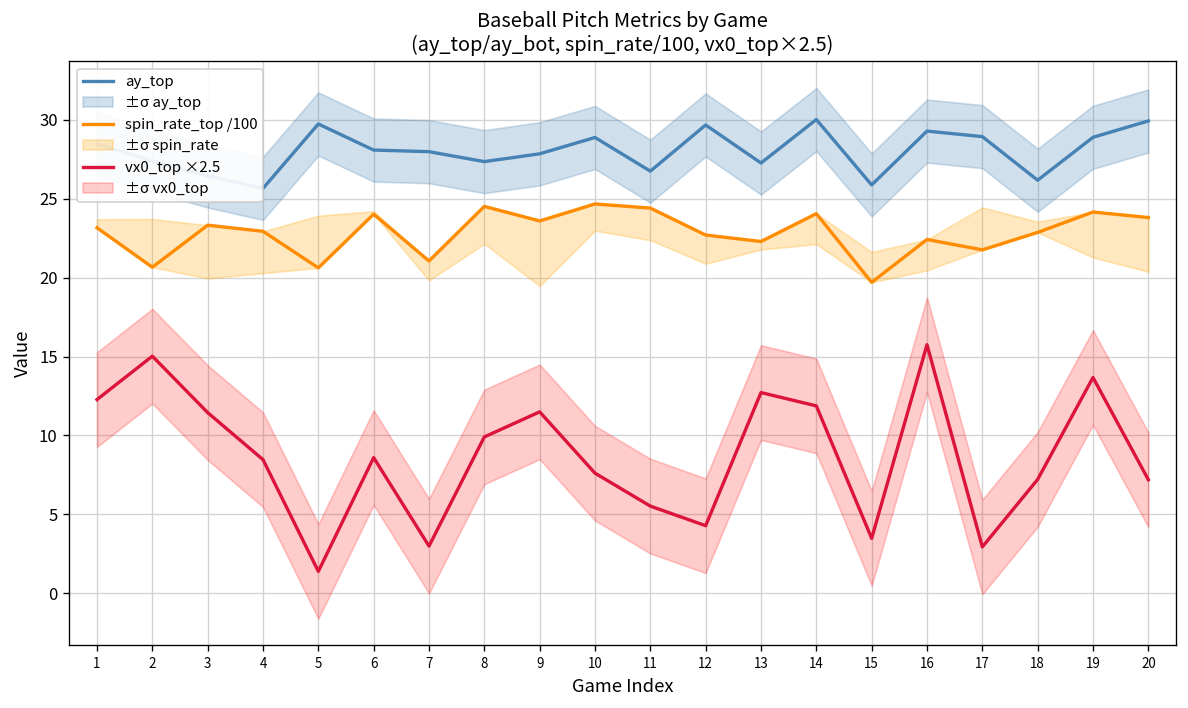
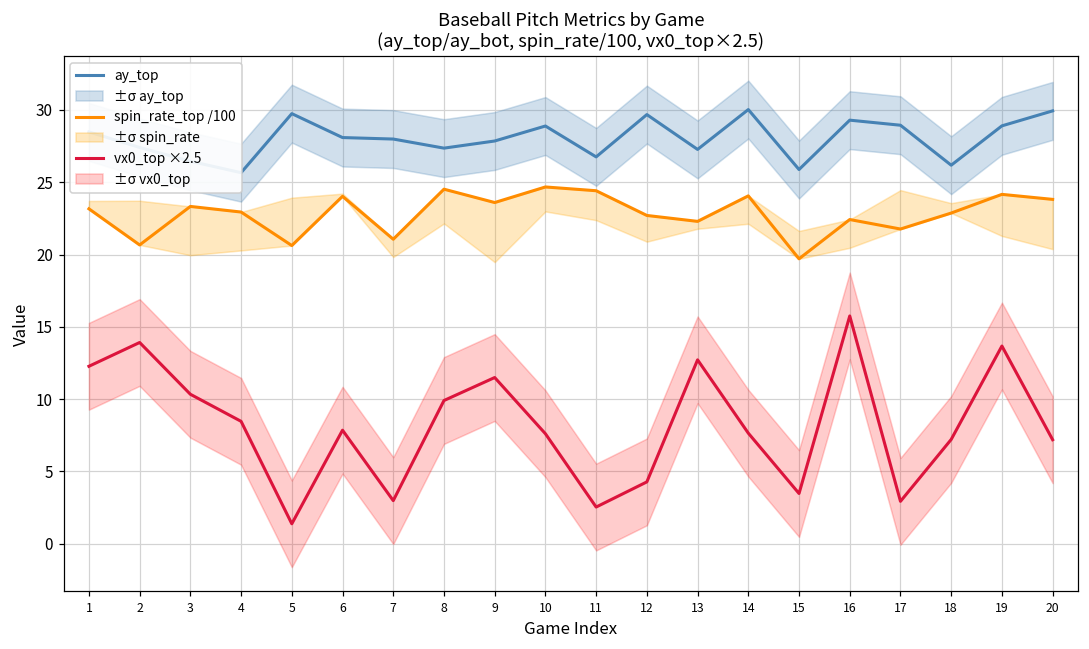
vx0_top ×2.5, 2: 15.0 -> 13.9
vx0_top ×2.5, 3: 11.4 -> 10.3
vx0_top ×2.5, 6: 8.6 -> 7.9
vx0_top ×2.5, 11: 5.5 -> 2.5
vx0_top ×2.5, 14: 11.9 -> 7.6
